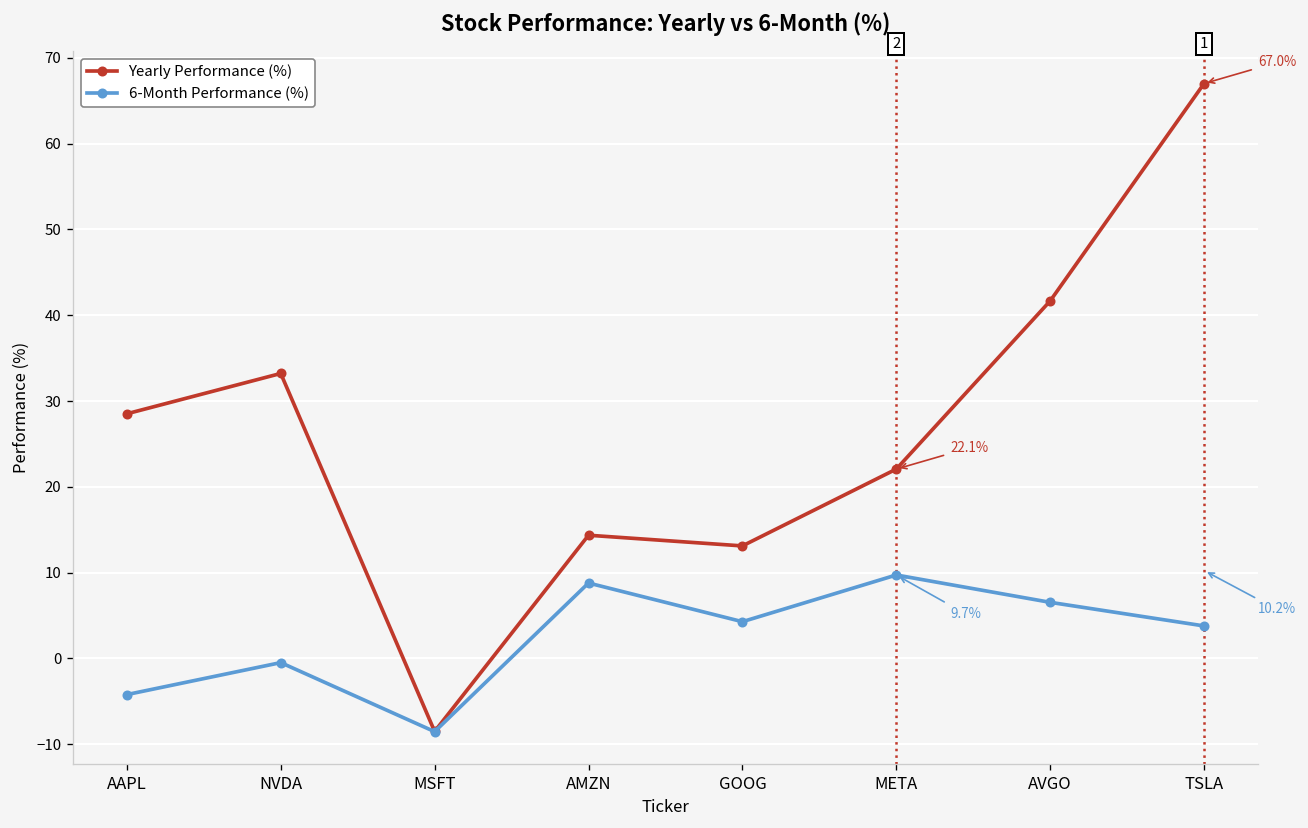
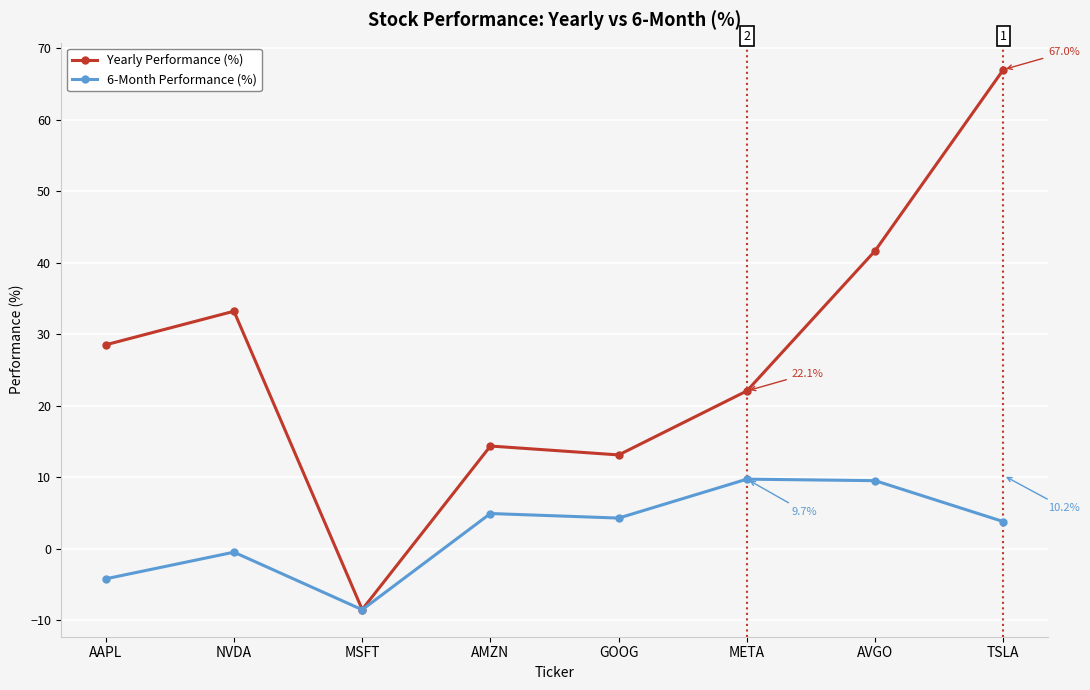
6-Month Performance (%), AMZN: 9 -> 5
6-Month Performance (%), AVGO: 7 -> 10
